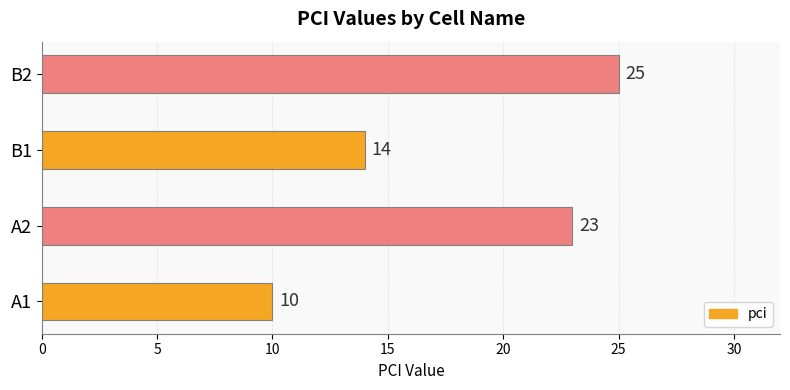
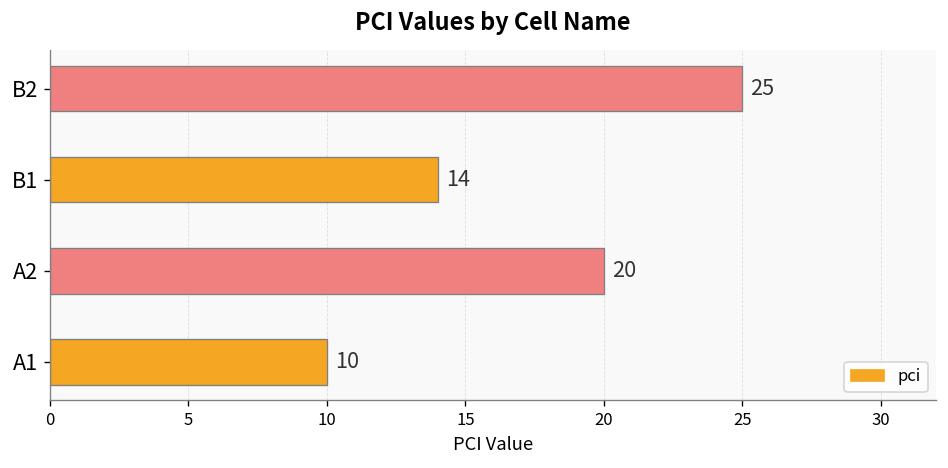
A2: 23 -> 20
